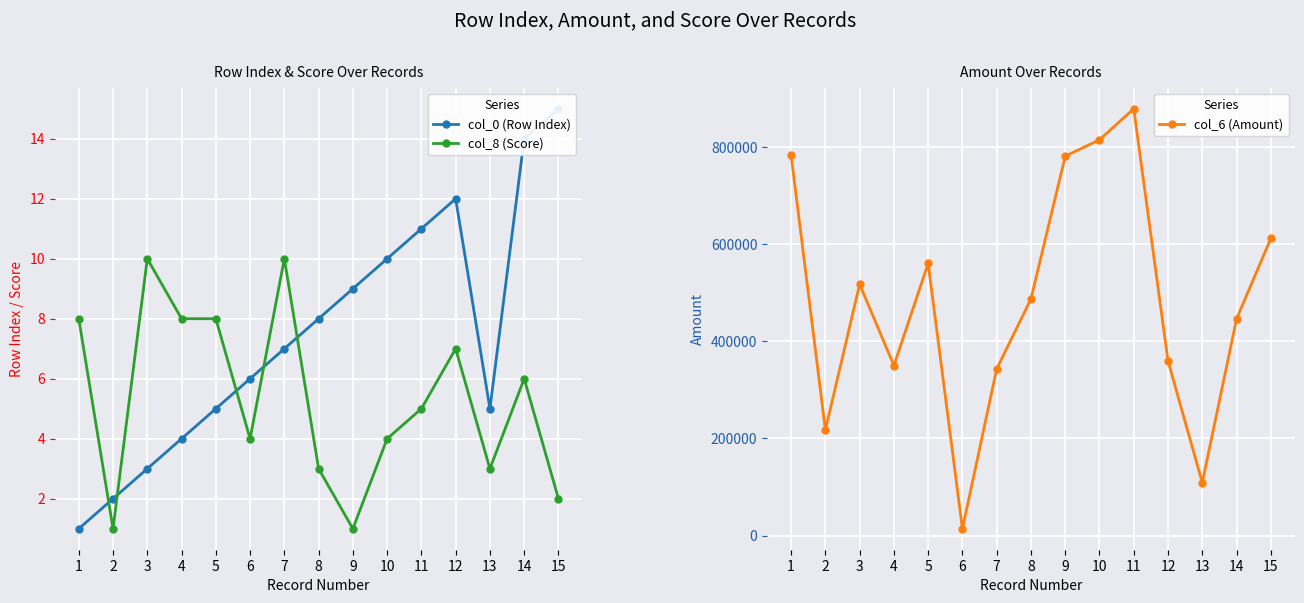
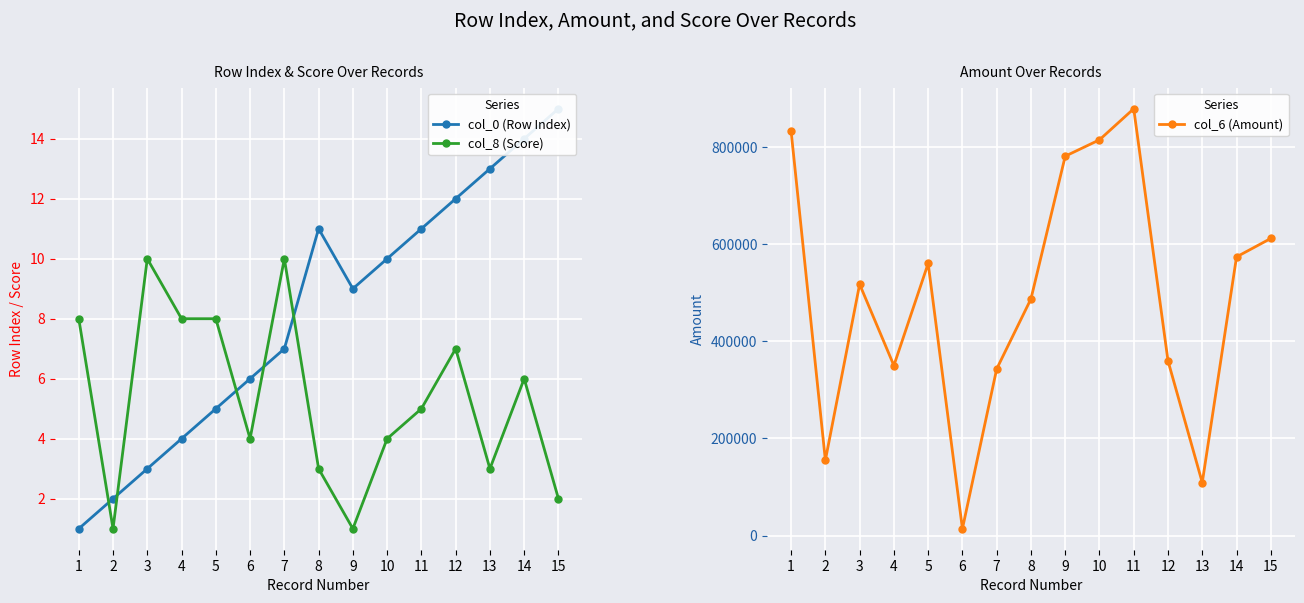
Row Index & Score Over Records, col_0 (Row Index), 8: 8 -> 11
Row Index & Score Over Records, col_0 (Row Index), 13: 5 -> 13
Amount Over Records, 1: 780000 -> 830000
Amount Over Records, 2: 220000 -> 160000
Amount Over Records, 14: 450000 -> 570000
